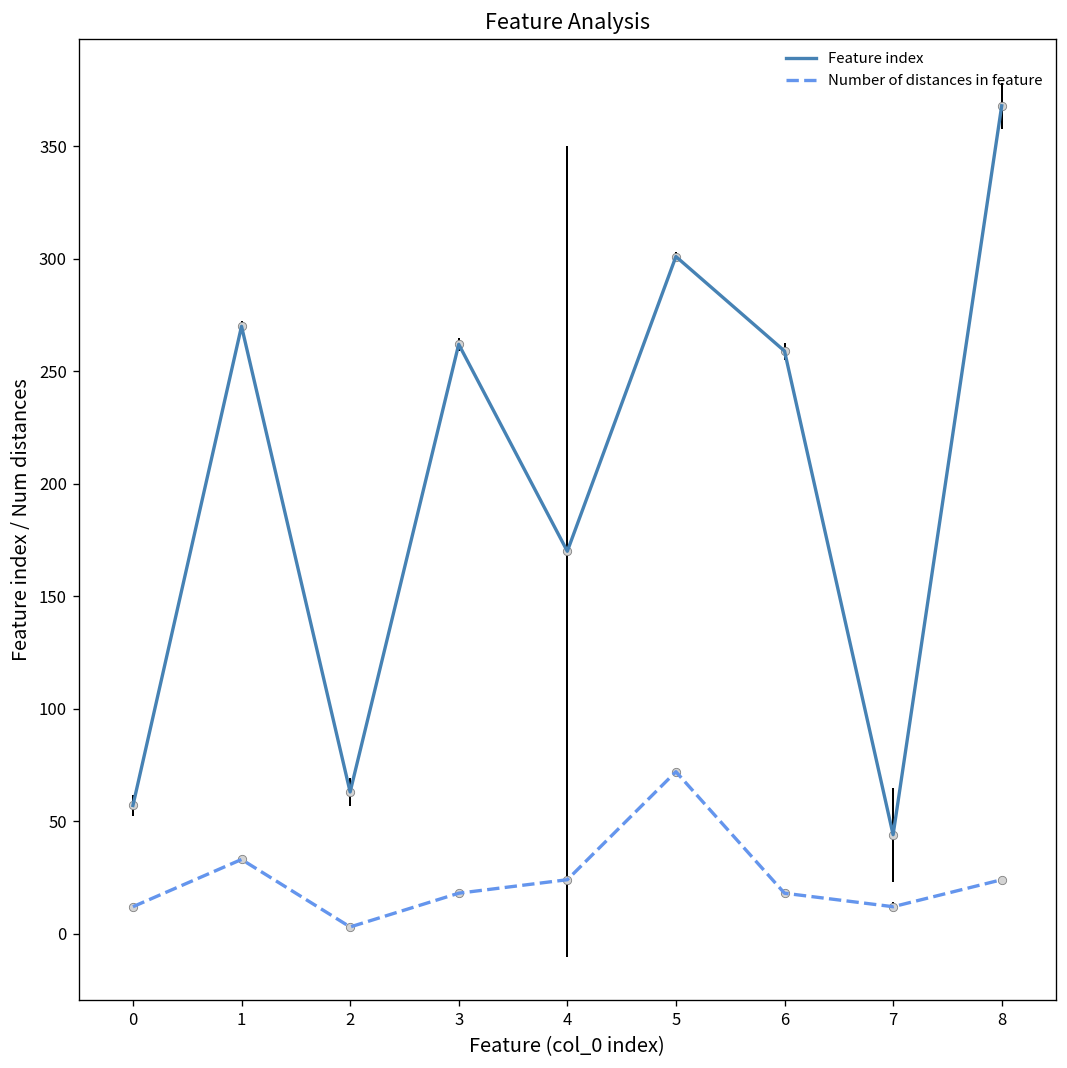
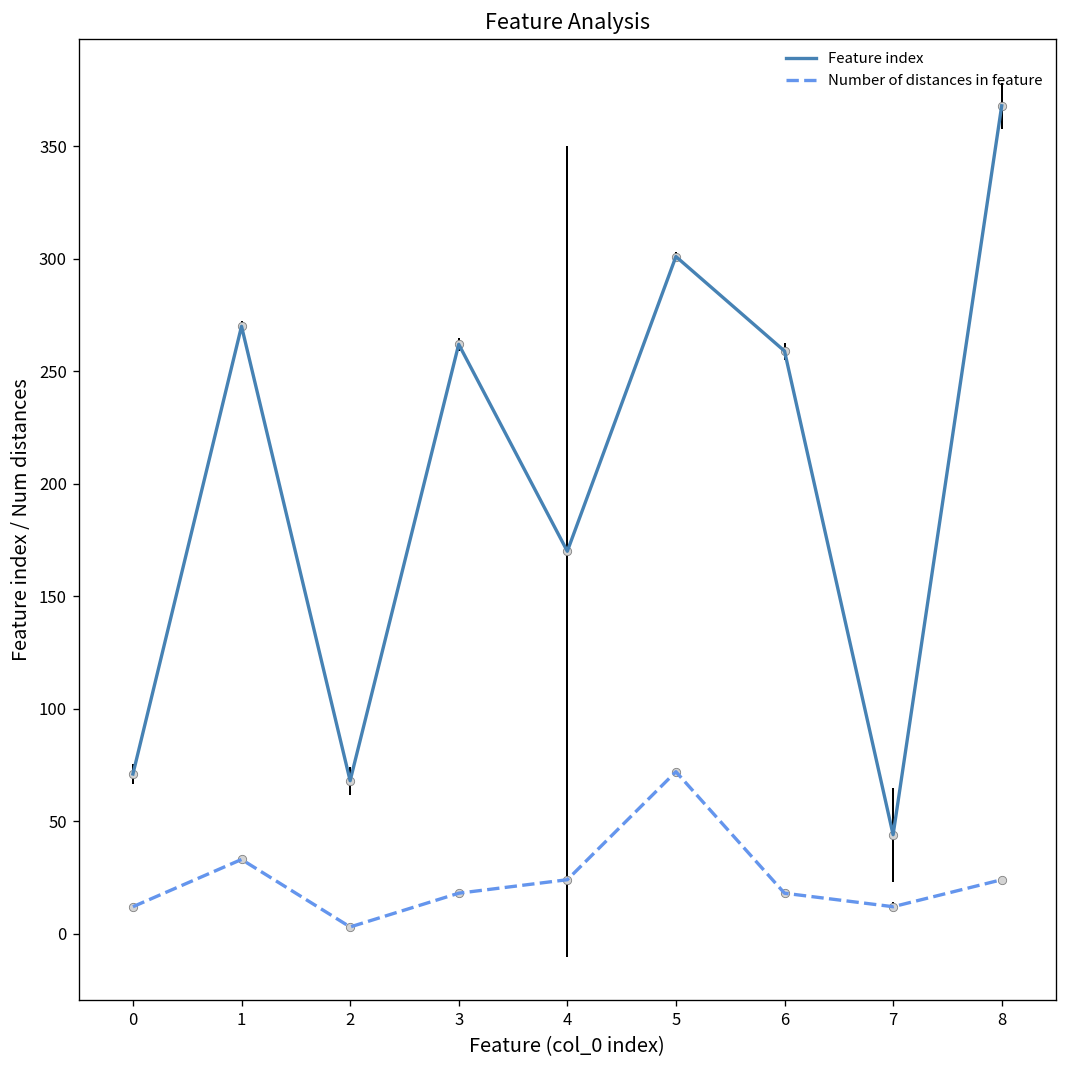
Feature index, 0: 57 -> 71
Feature index, 2: 63 -> 68
